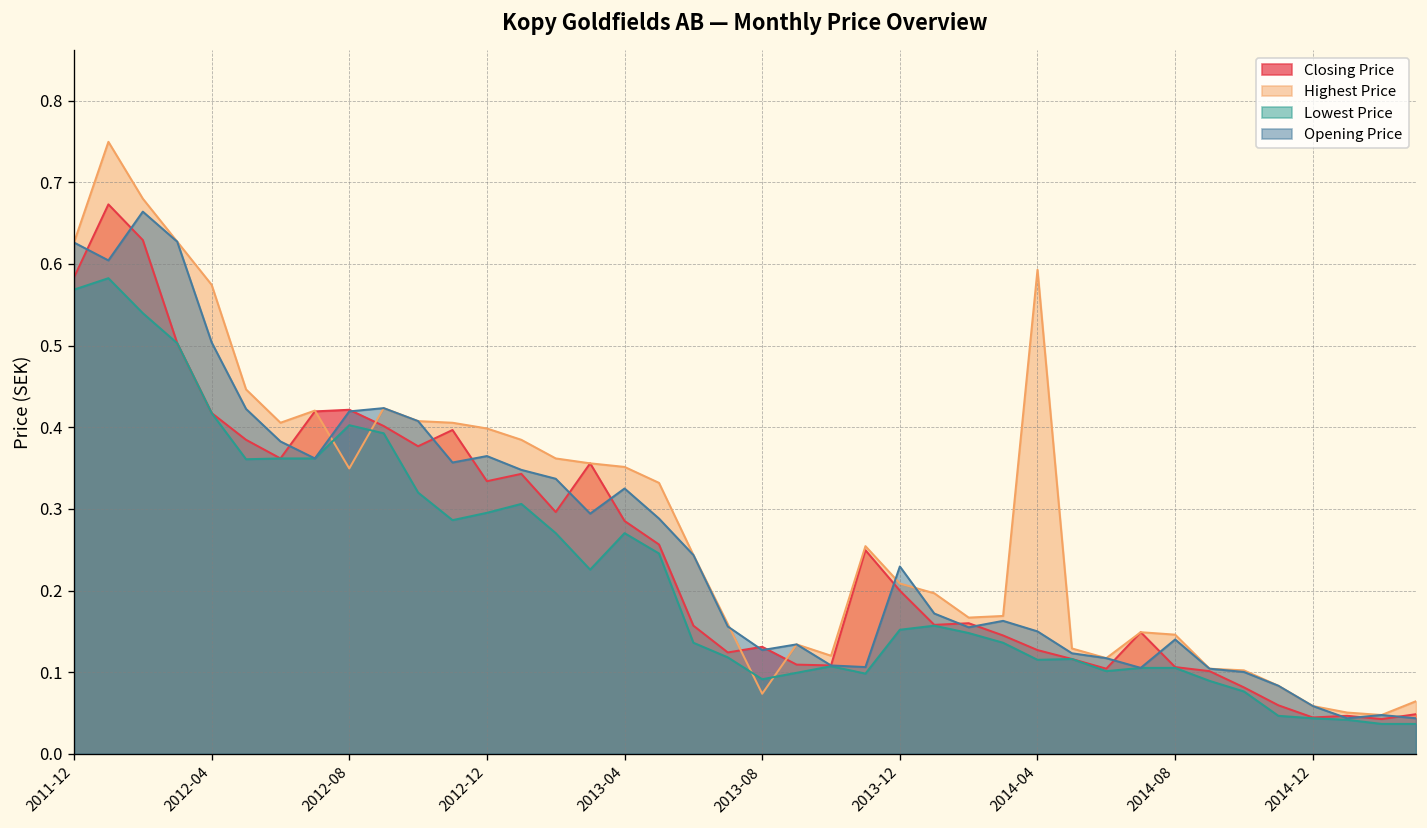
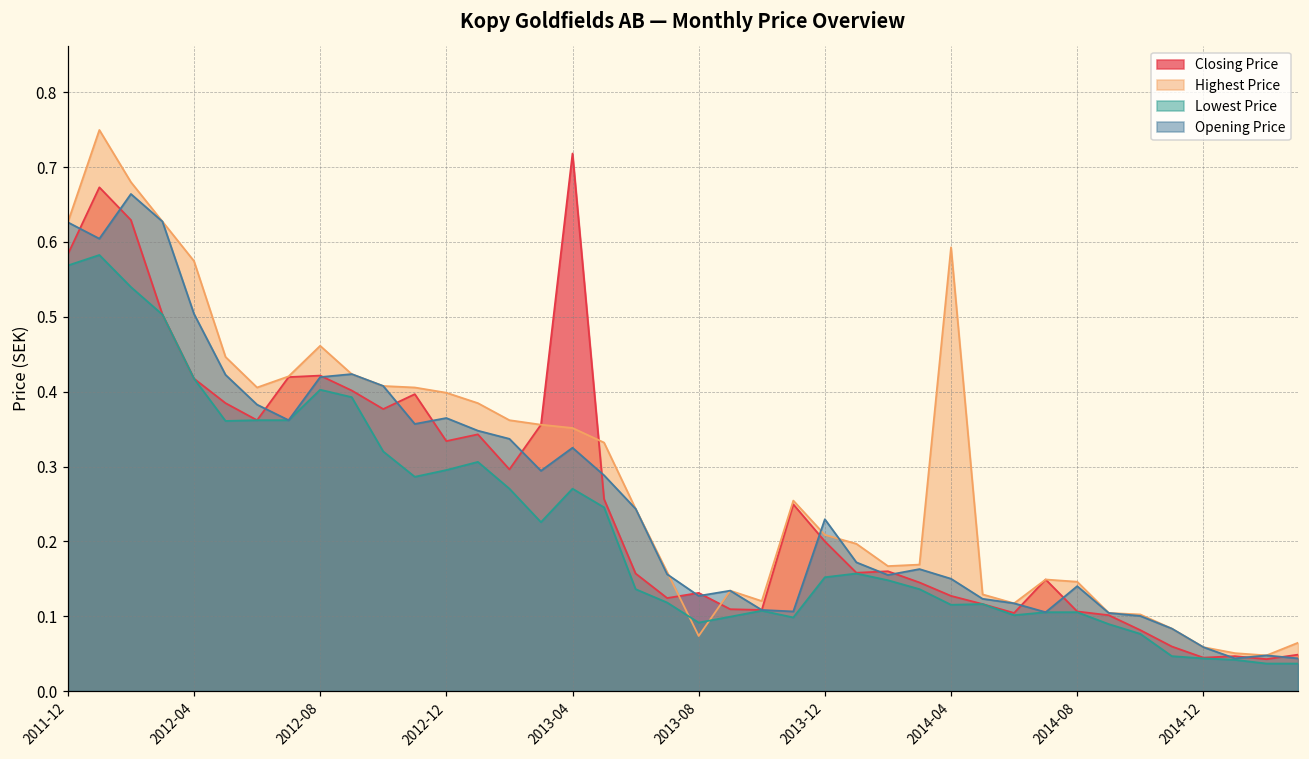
Highest Price, 2012-08: 0.35 -> 0.46
Closing Price, 2013-04: 0.29 -> 0.72
